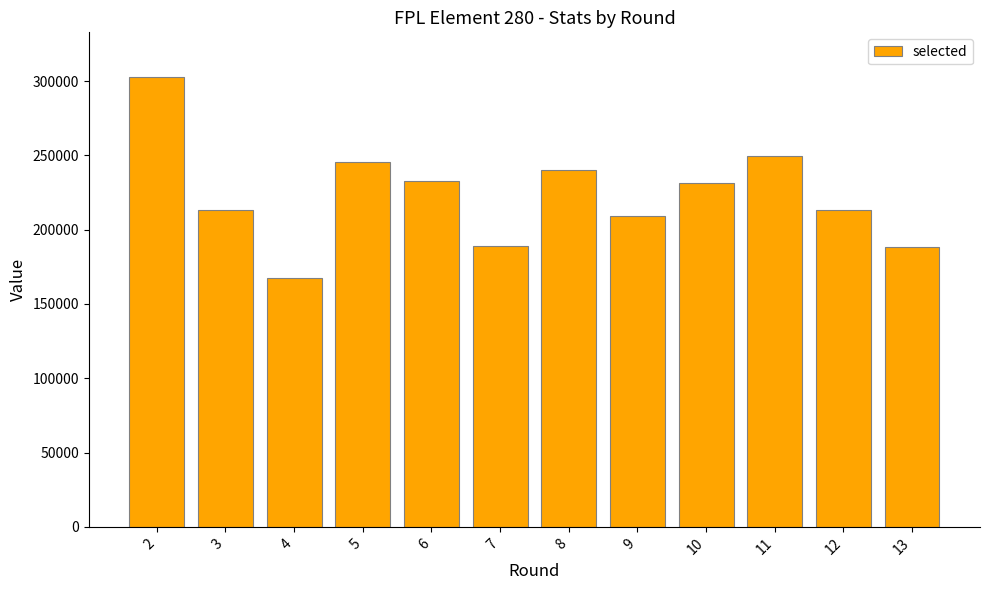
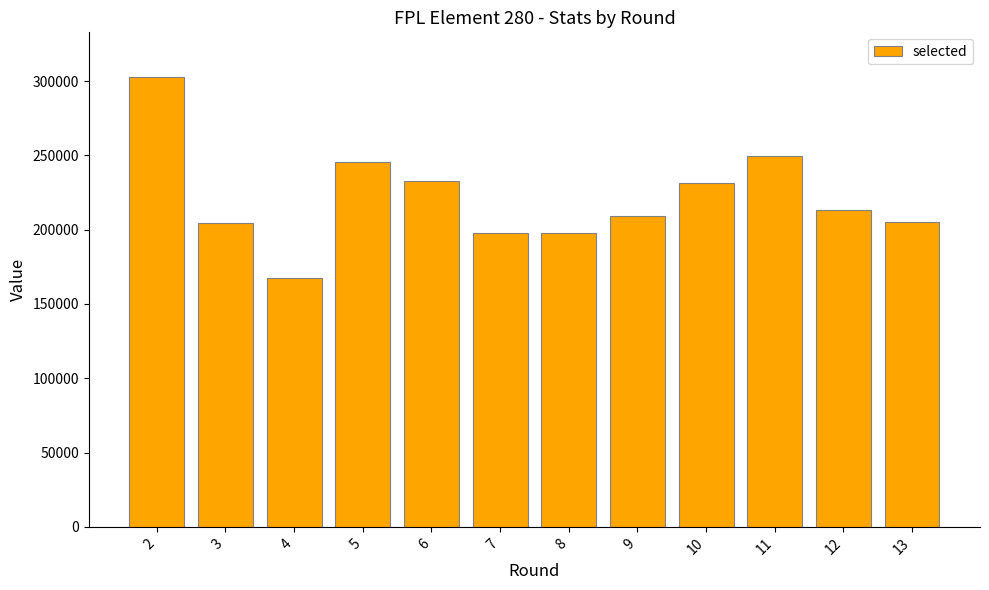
3: 213000 -> 204000
7: 189000 -> 198000
8: 240000 -> 198000
13: 188000 -> 205000
